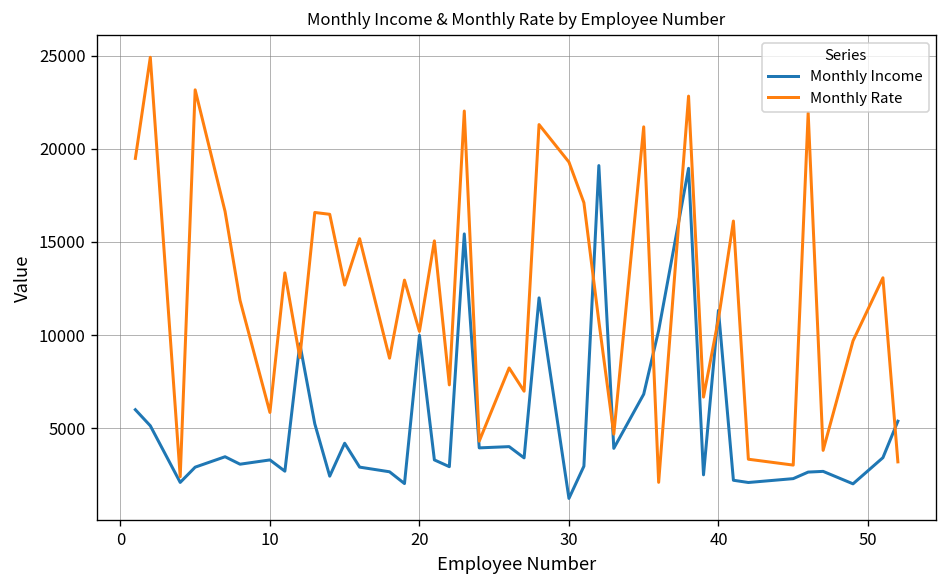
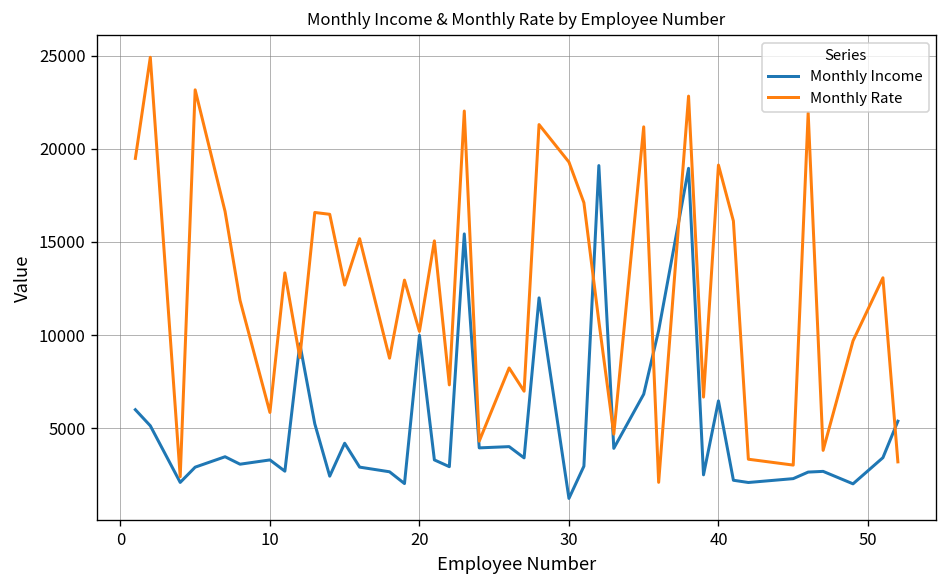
Monthly Income, 40: 11300 -> 6500
Monthly Rate, 40: 10900 -> 19100
